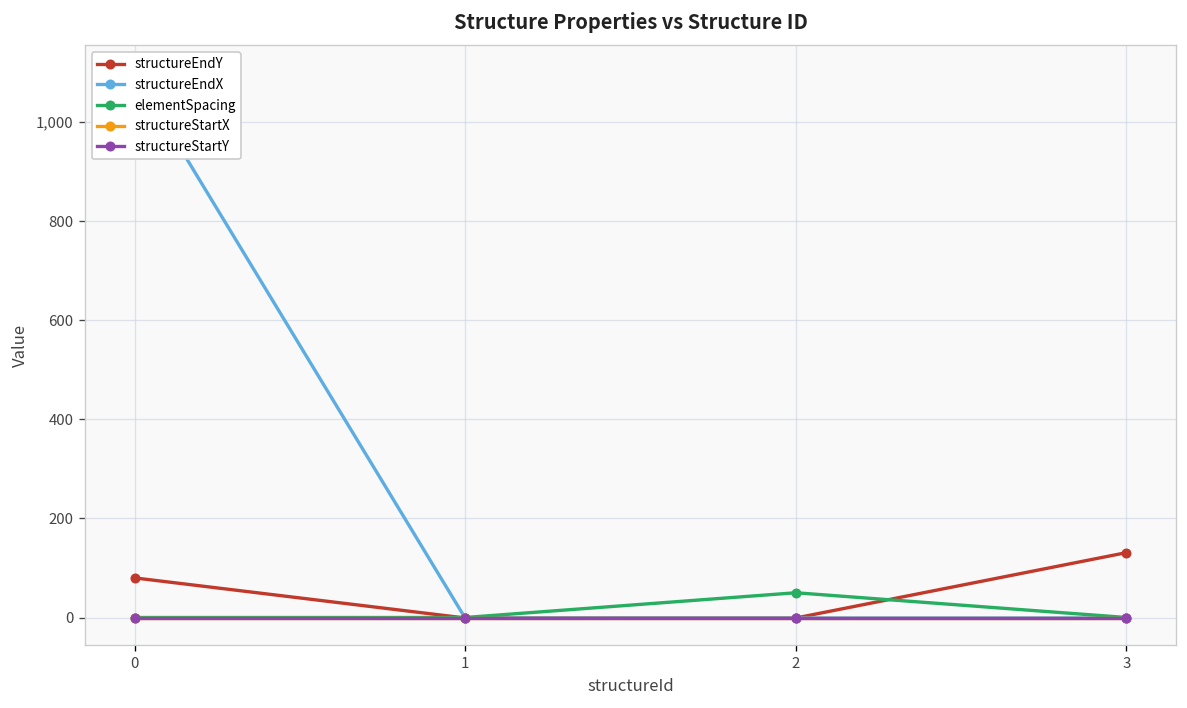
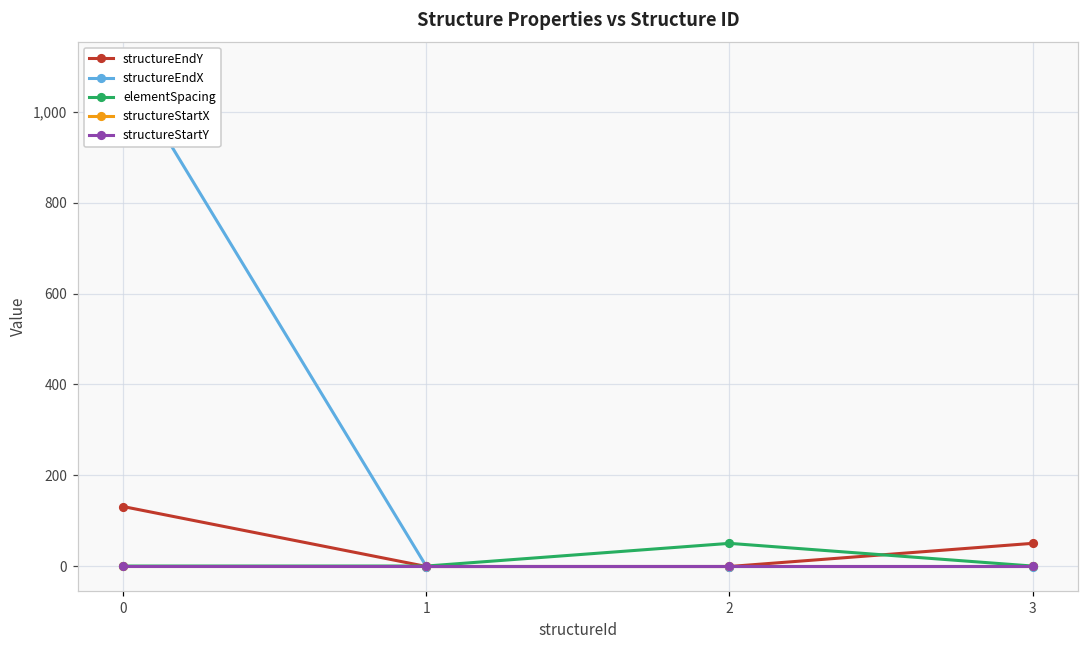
structureEndY, 0: 80 -> 130
structureEndY, 3: 130 -> 50
